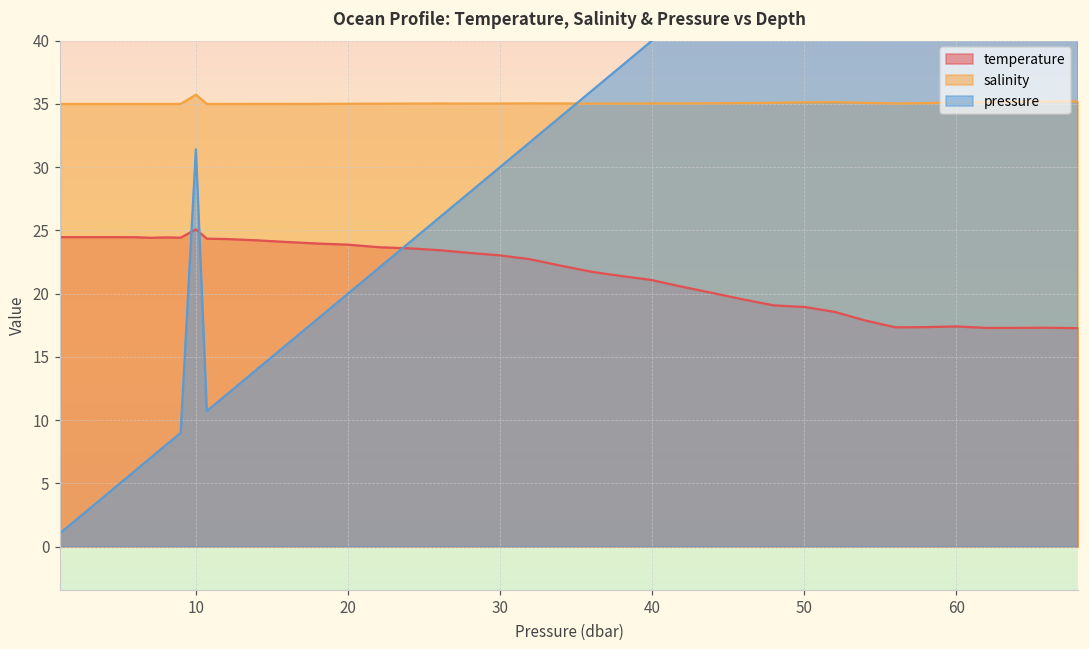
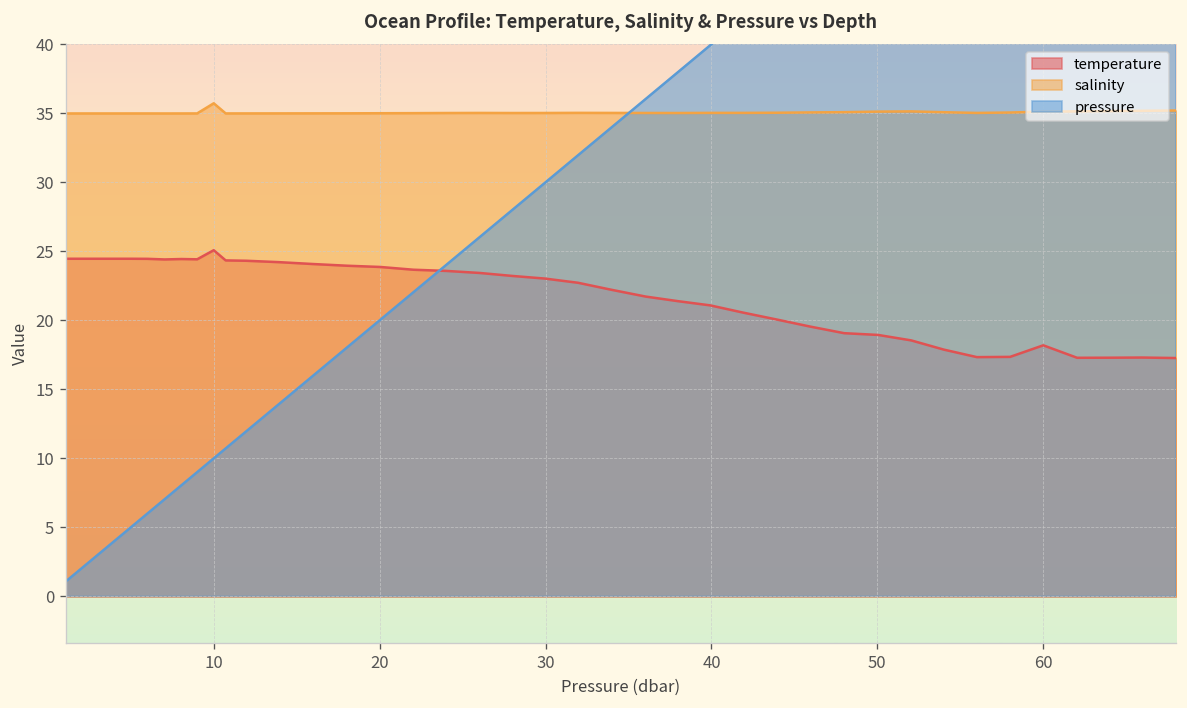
pressure, 10: 31.4 -> 10.0
temperature, 60: 17.4 -> 18.2
